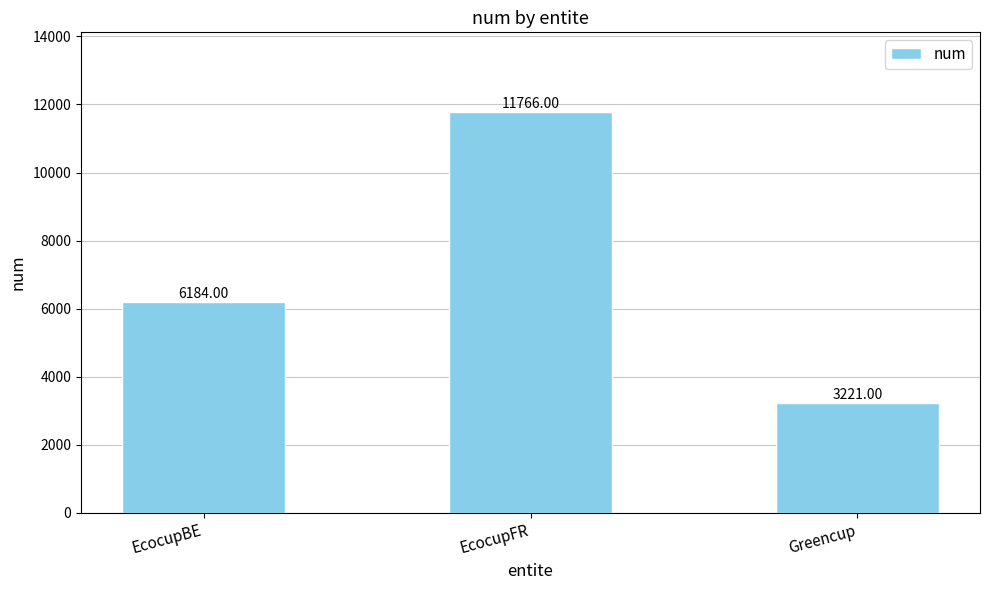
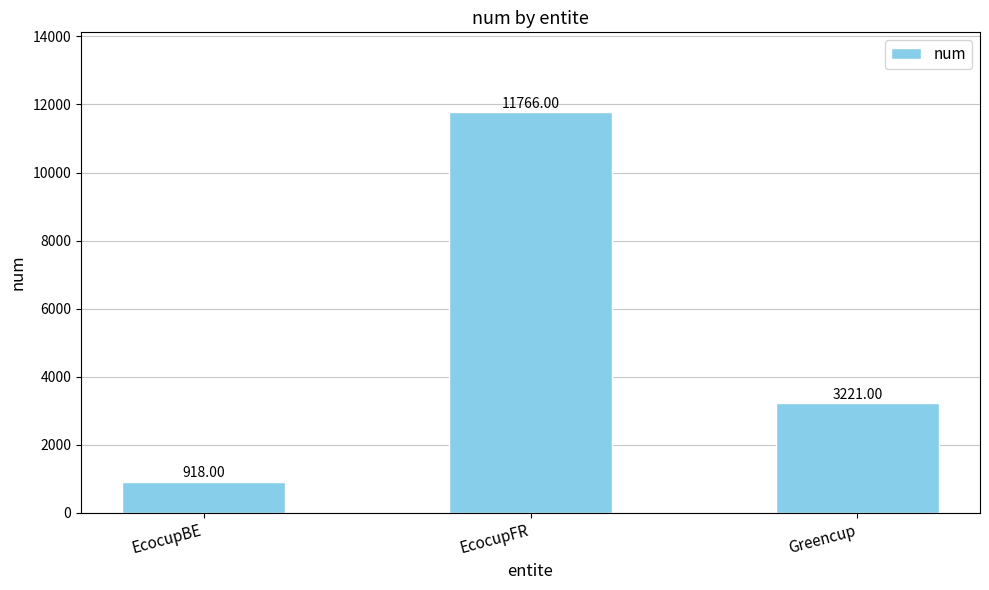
EcocupBE: 6184.00 -> 918.00
